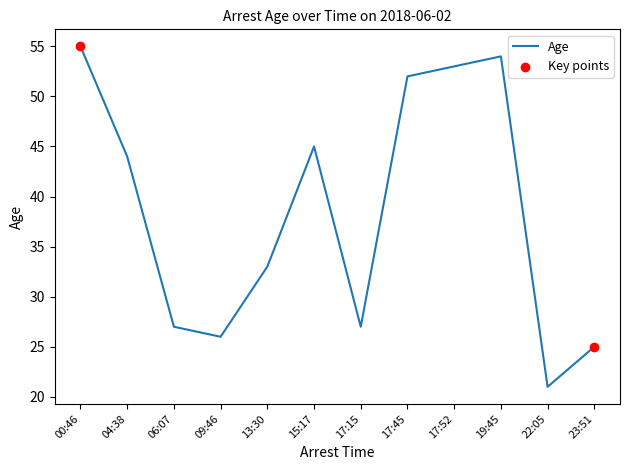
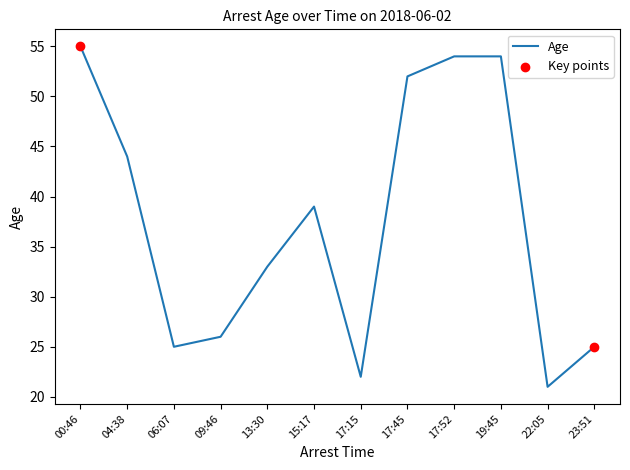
Age, 06:07: 27 -> 25
Age, 15:17: 45 -> 39
Age, 17:15: 27 -> 22
Age, 17:52: 53 -> 54
